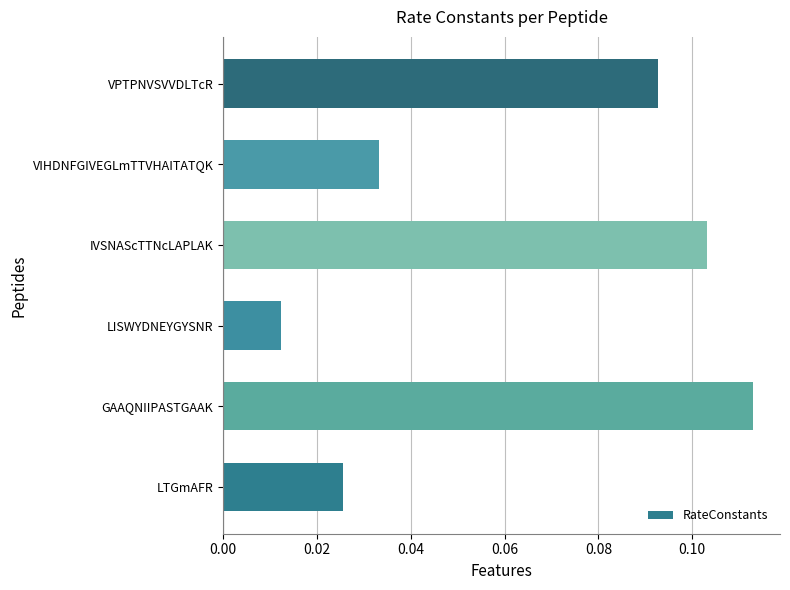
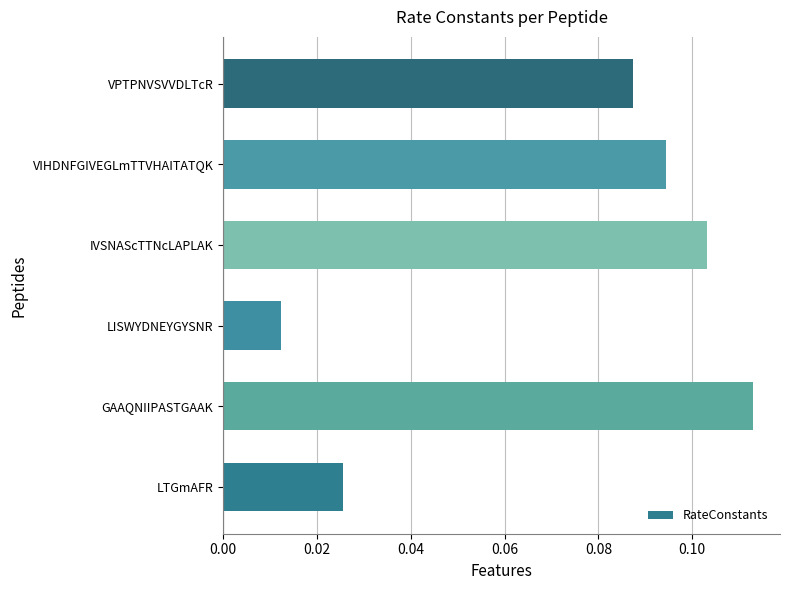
VPTPNVSVVDLTcR: 0.093 -> 0.087
VIHDNFGIVEGLmTTVHAITATQK: 0.033 -> 0.094
